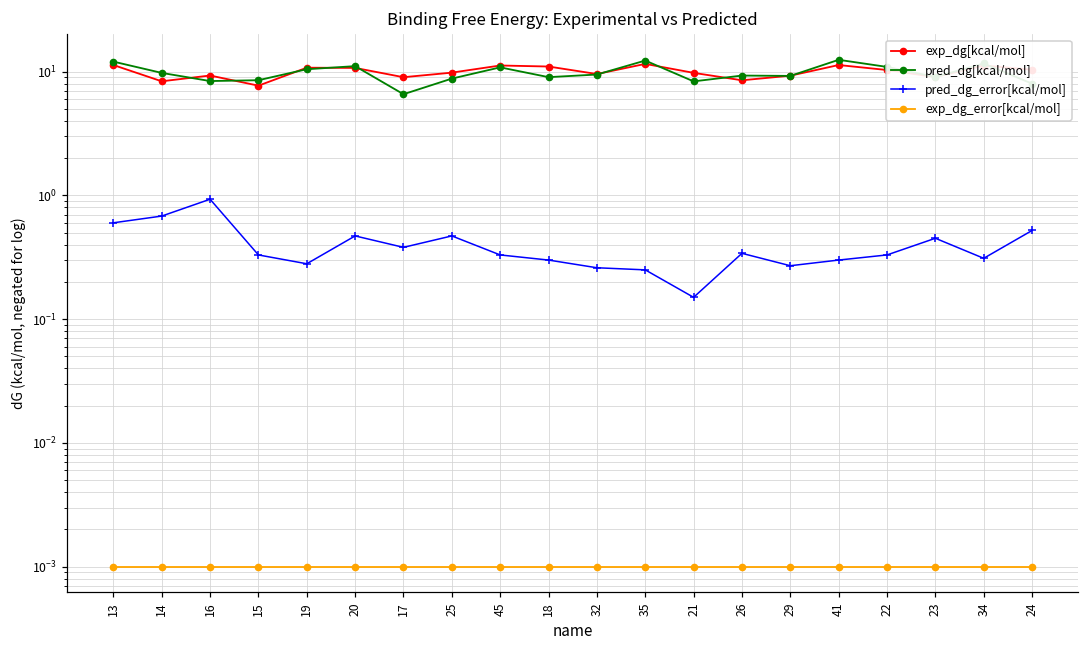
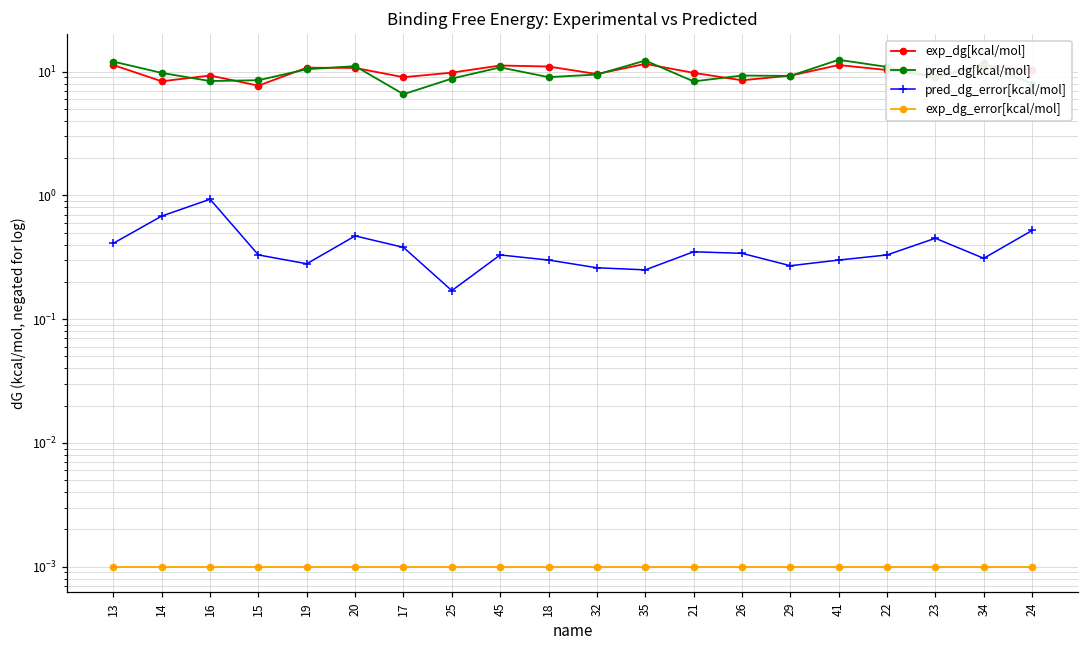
pred_dg_error[kcal/mol], 13: 0.6 -> 0.41
pred_dg_error[kcal/mol], 25: 0.47 -> 0.17
pred_dg_error[kcal/mol], 21: 0.15 -> 0.35
